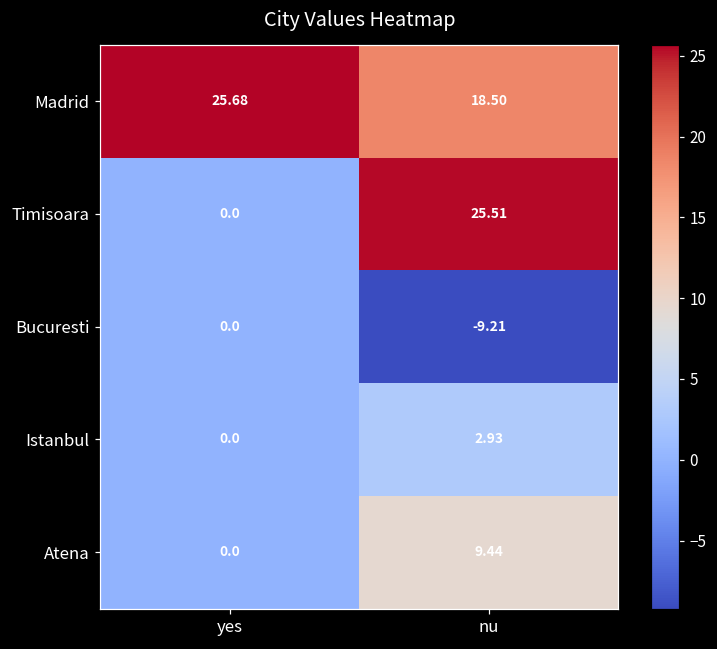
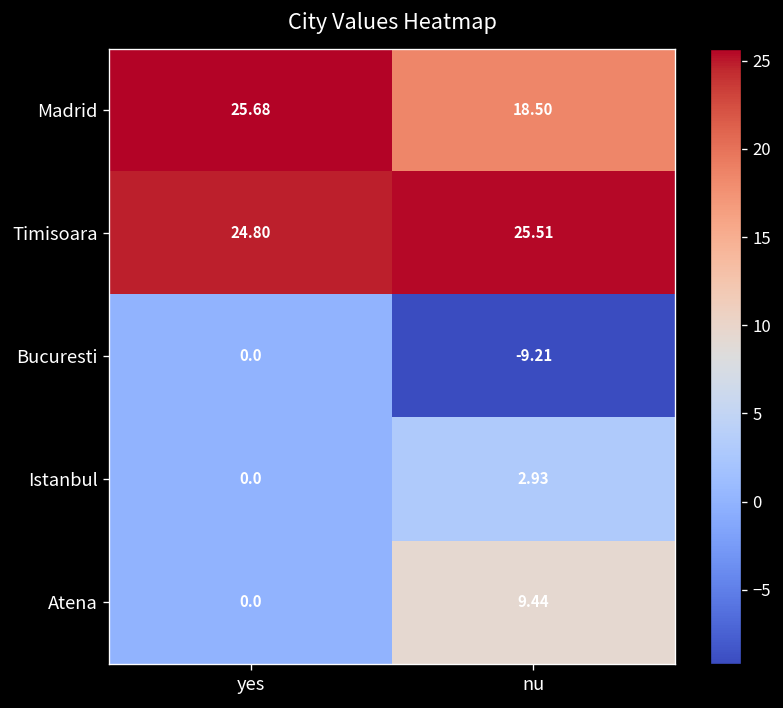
Timisoara, yes: 0.0 -> 24.80
